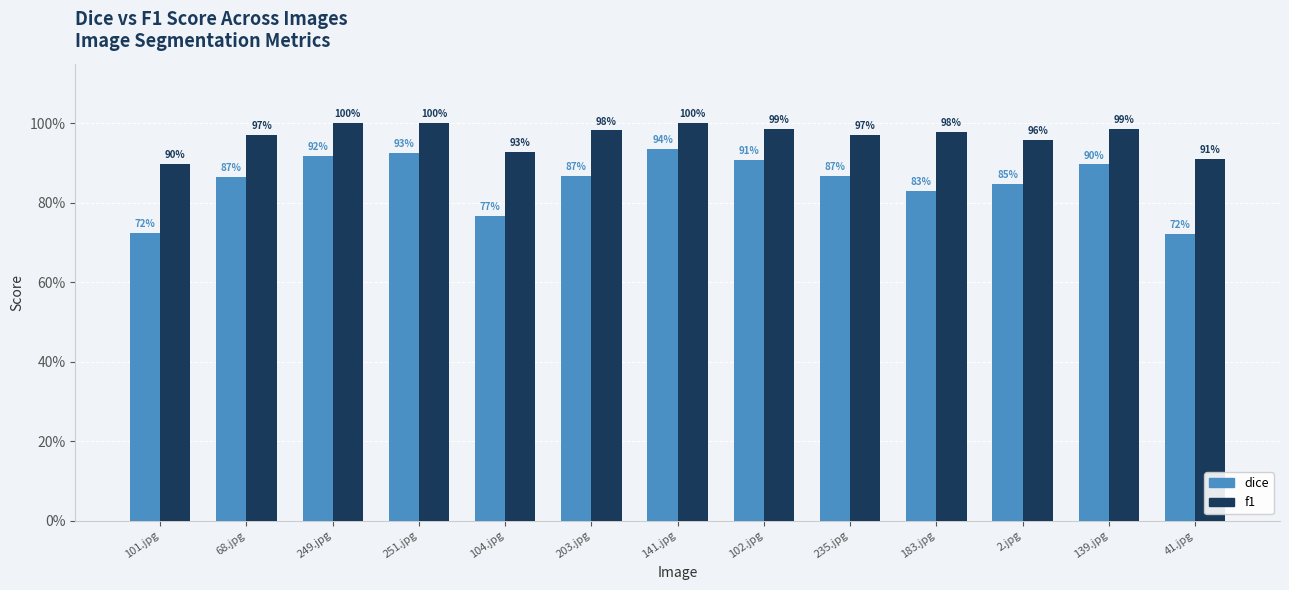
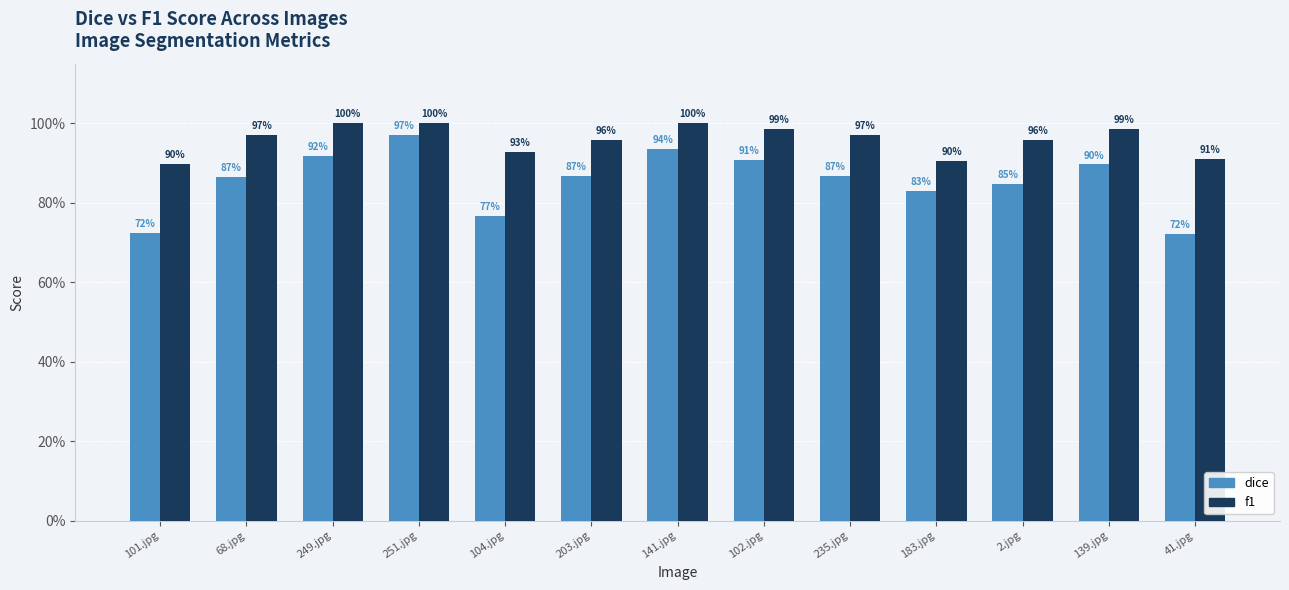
dice, 251.jpg: 93% -> 97%
f1, 203.jpg: 98% -> 96%
f1, 183.jpg: 98% -> 90%
